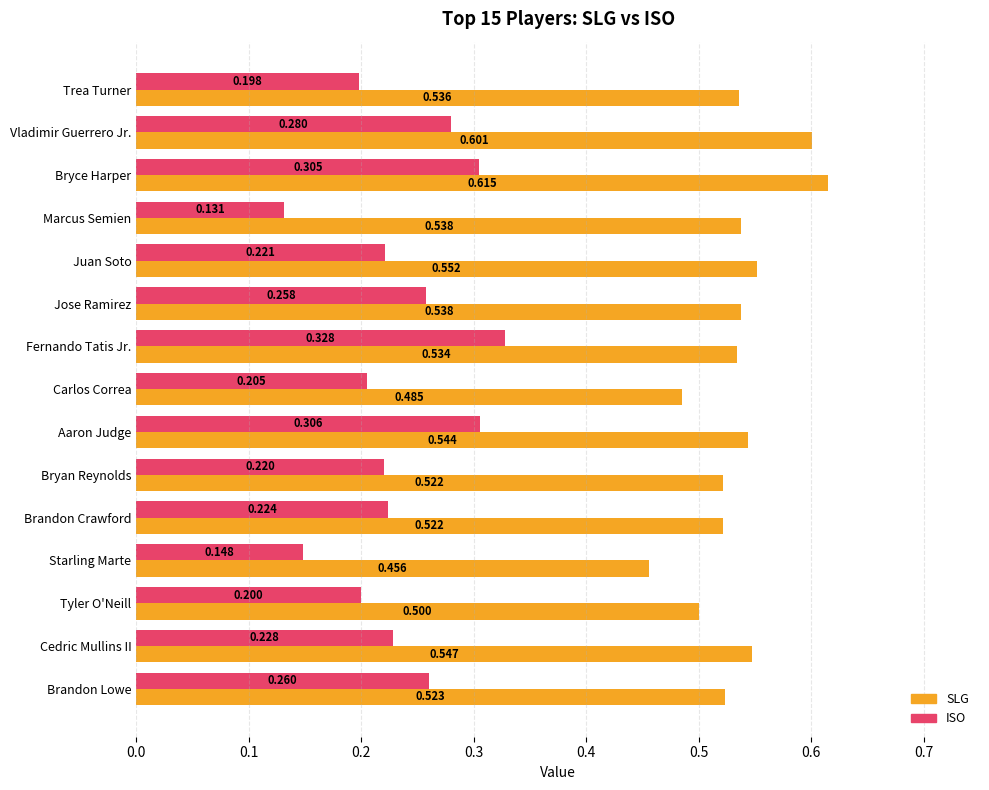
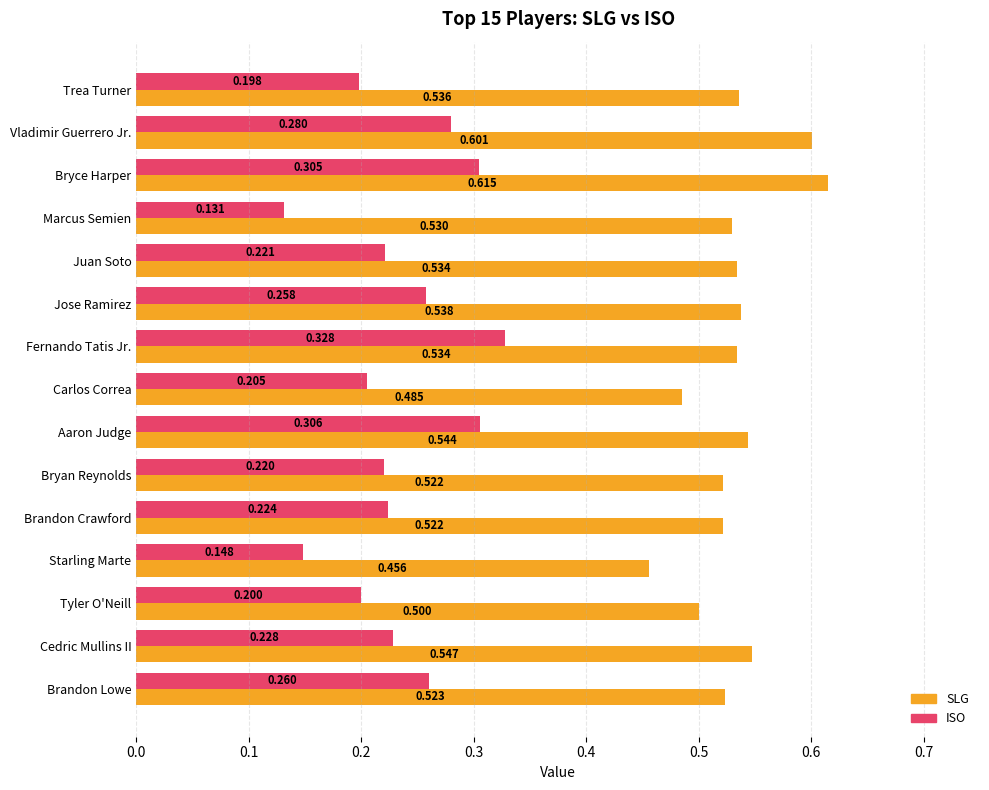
SLG, Marcus Semien: 0.538 -> 0.530
SLG, Juan Soto: 0.552 -> 0.534
